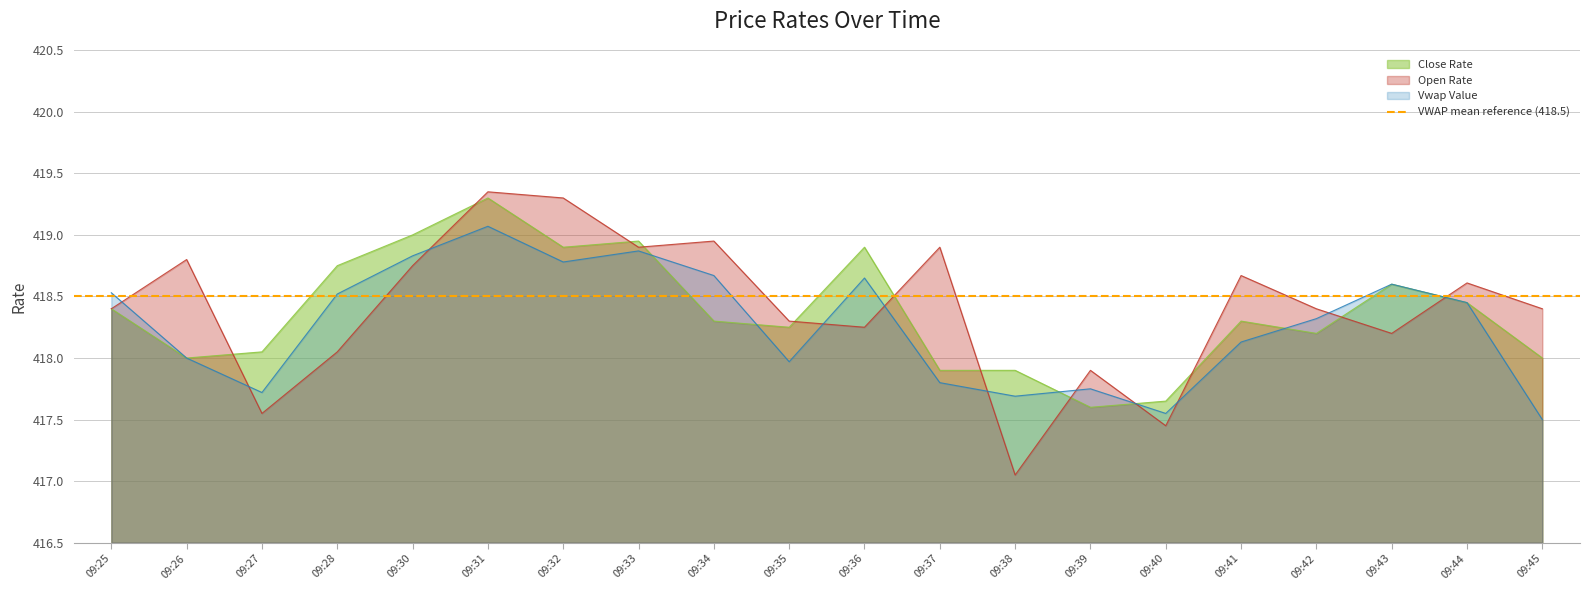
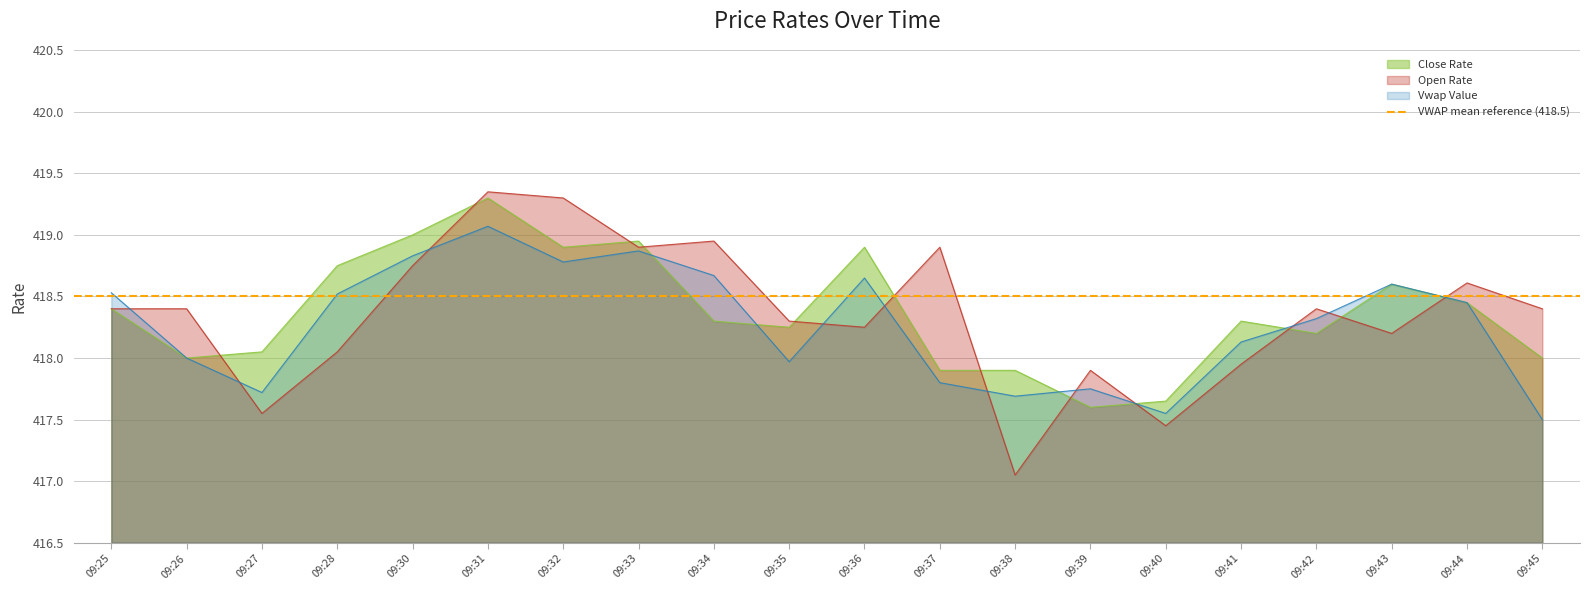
Open Rate, 09:26: 418.8 -> 418.4
Open Rate, 09:41: 418.67 -> 417.95
